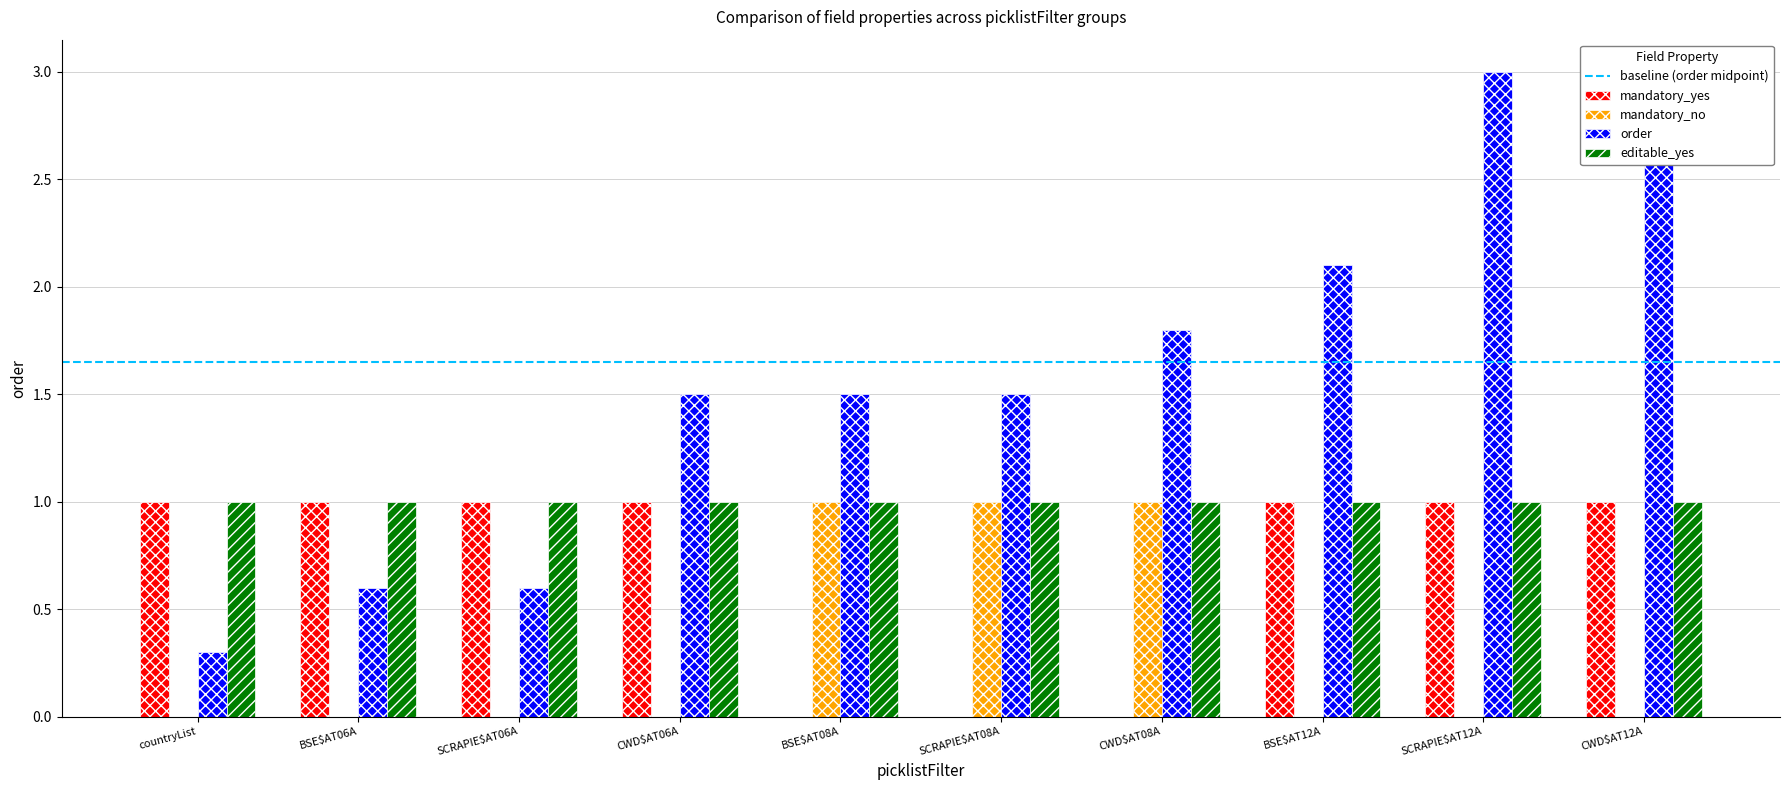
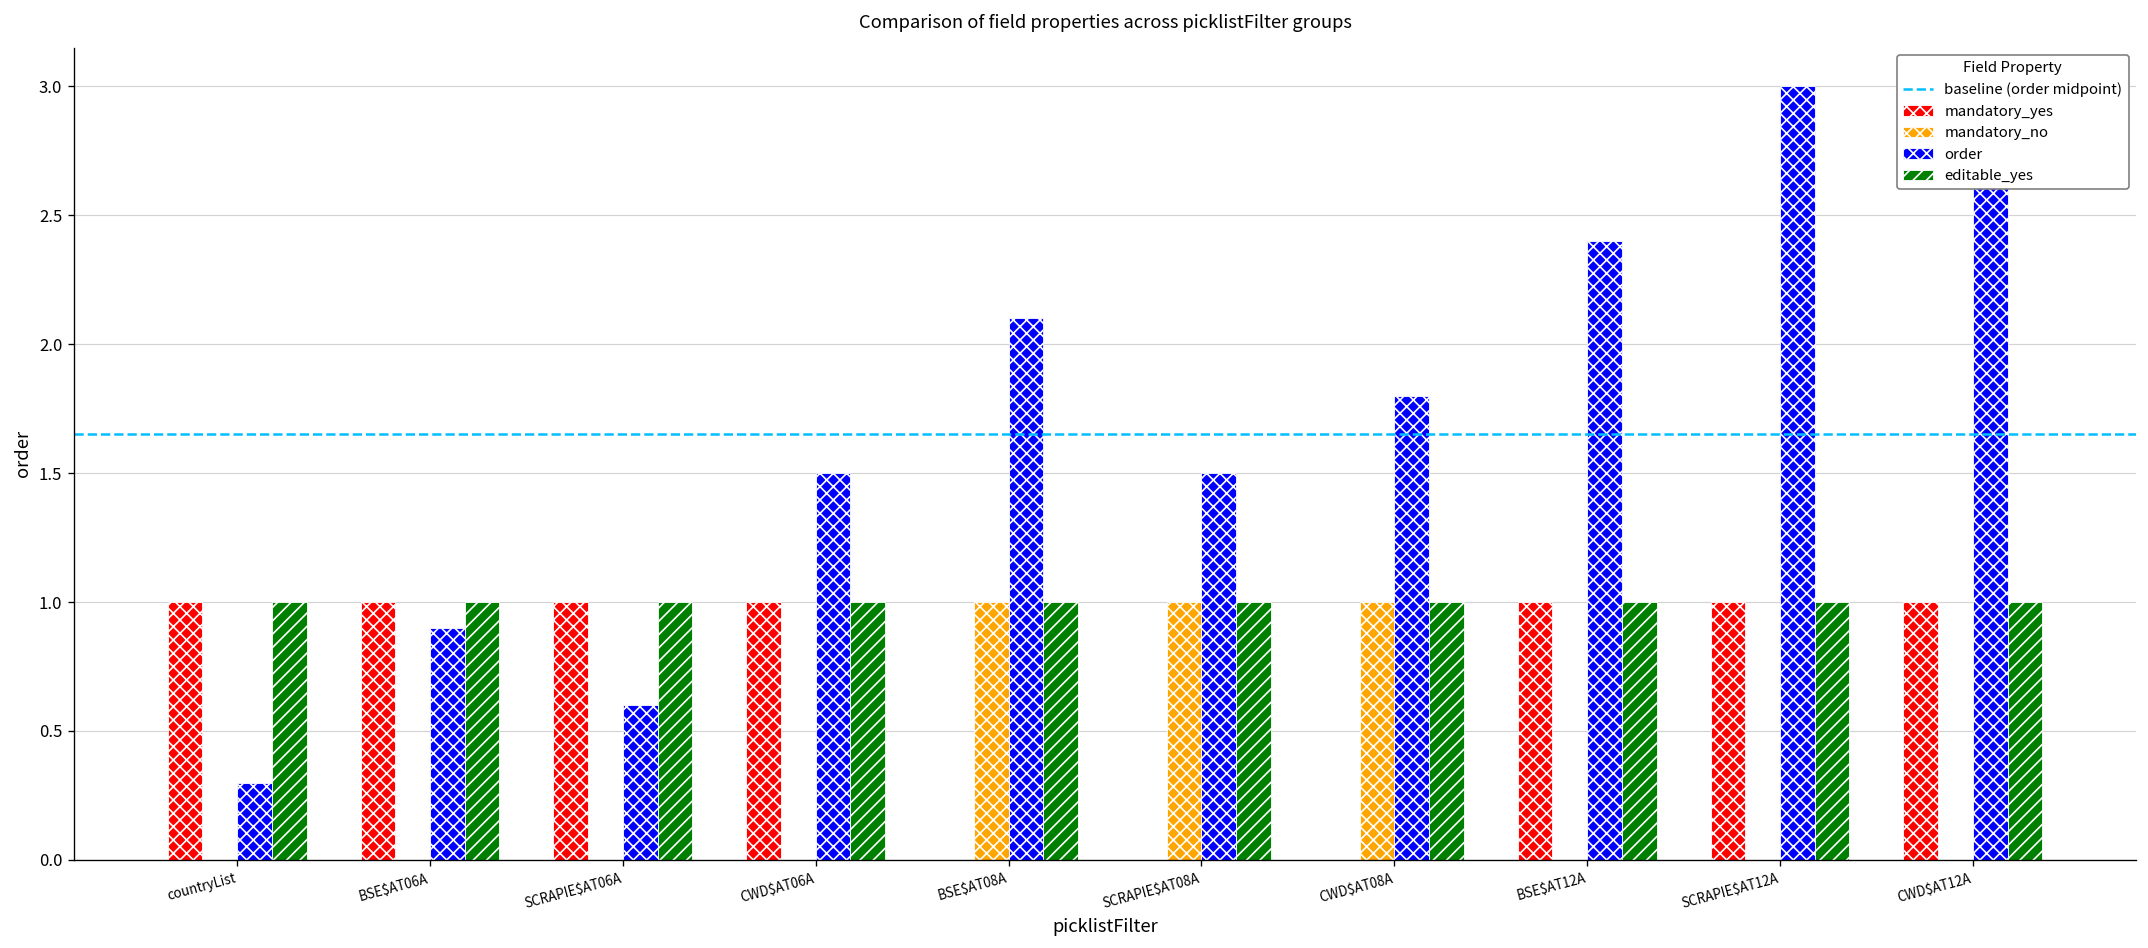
order, BSE$AT06A: 0.60 -> 0.90
order, BSE$AT08A: 1.50 -> 2.10
order, BSE$AT12A: 2.10 -> 2.40
